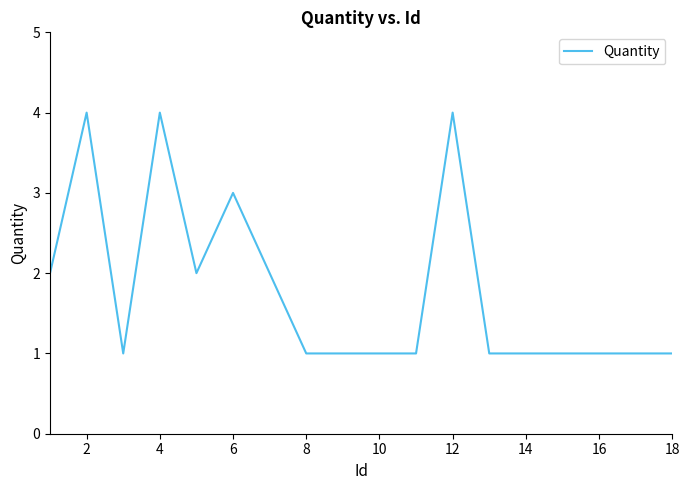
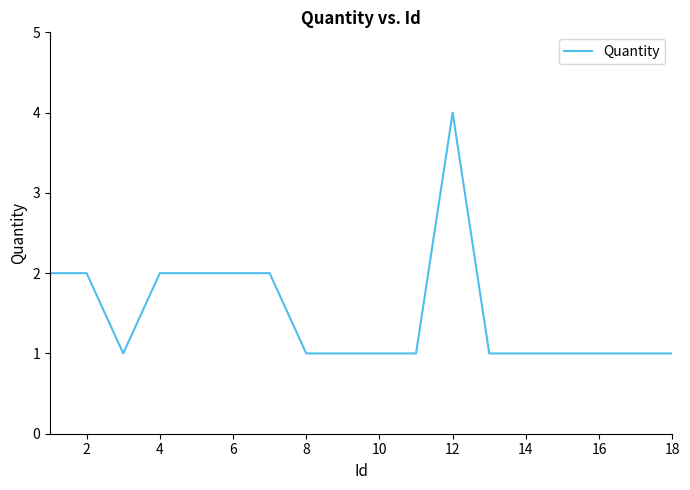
2: 4 -> 2
4: 4 -> 2
6: 3 -> 2
